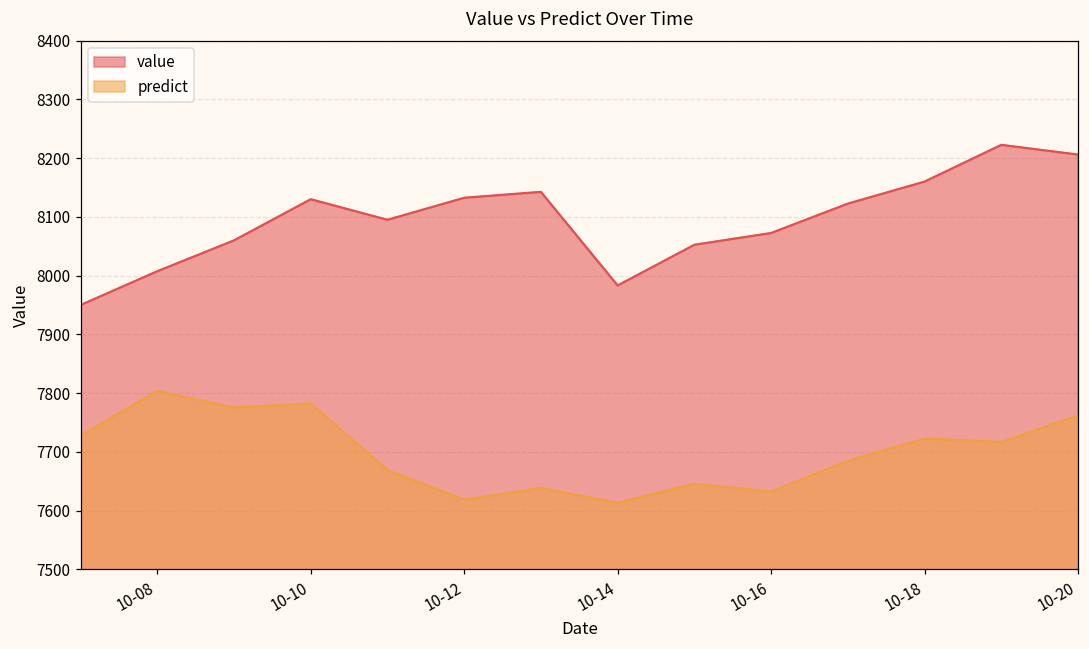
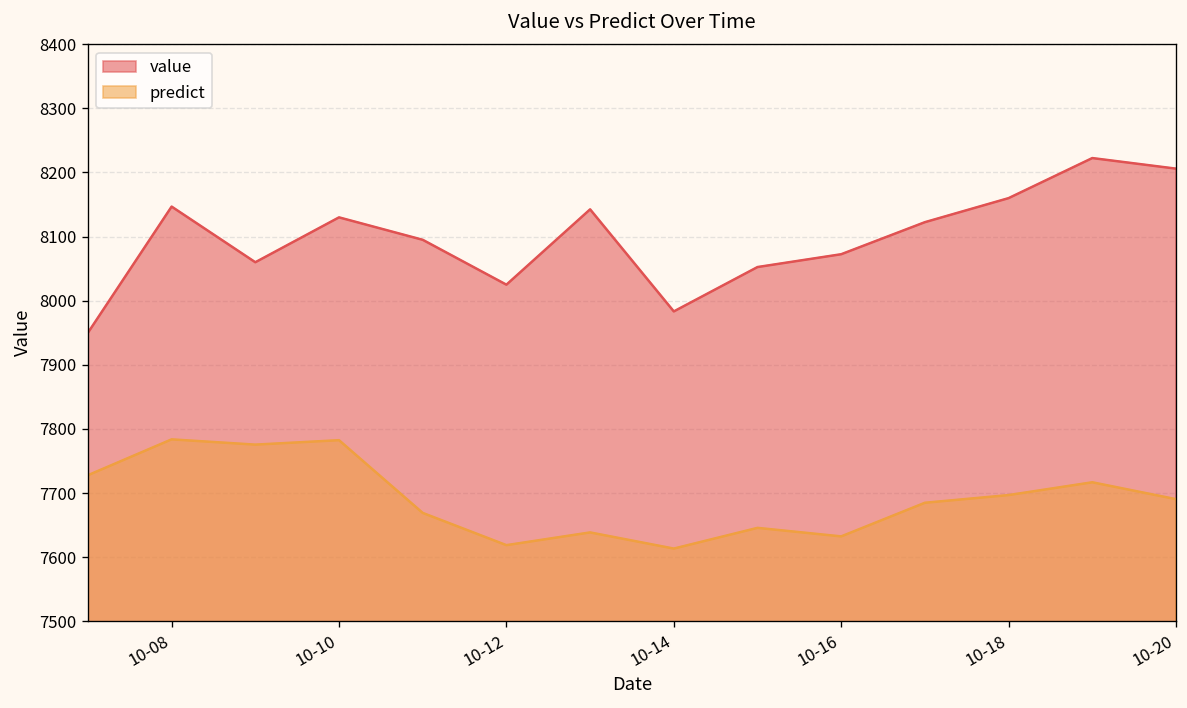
value, 10-08: 8010 -> 8150
predict, 10-08: 7800 -> 7780
value, 10-12: 8130 -> 8030
predict, 10-18: 7720 -> 7700
predict, 10-20: 7760 -> 7690
